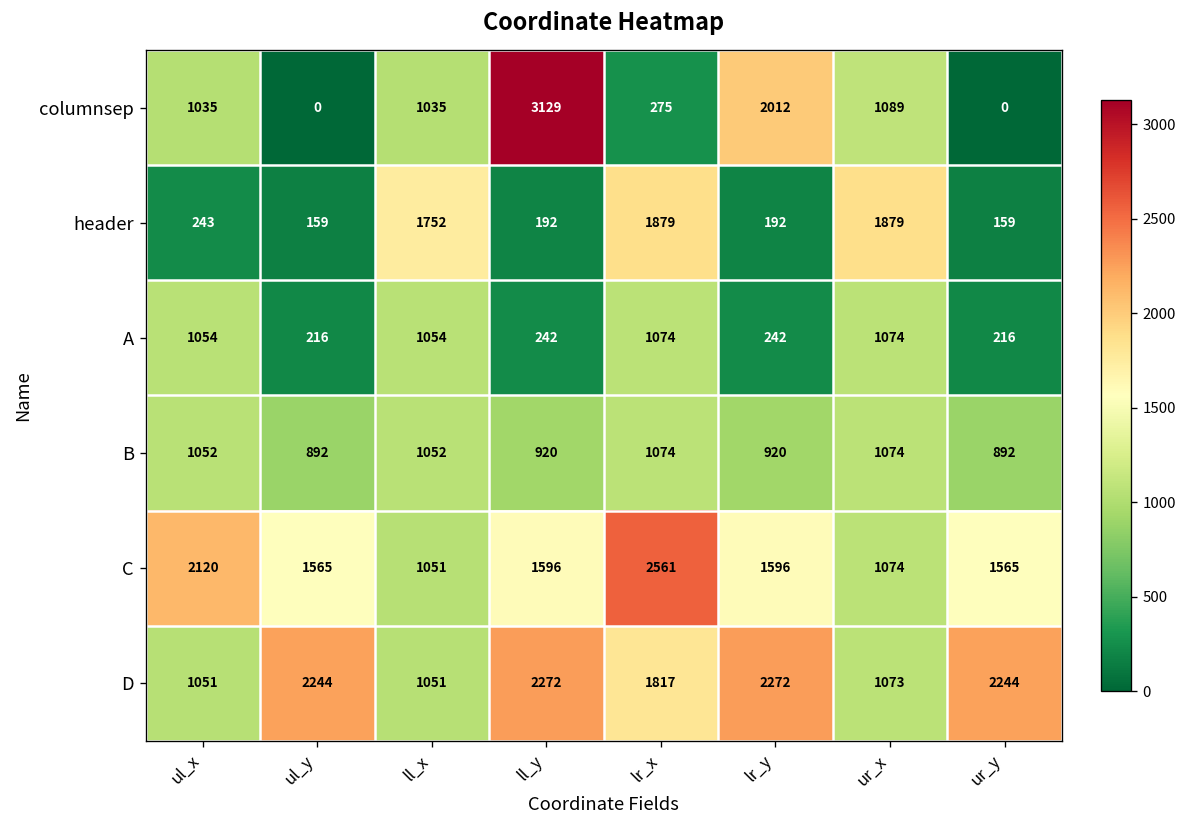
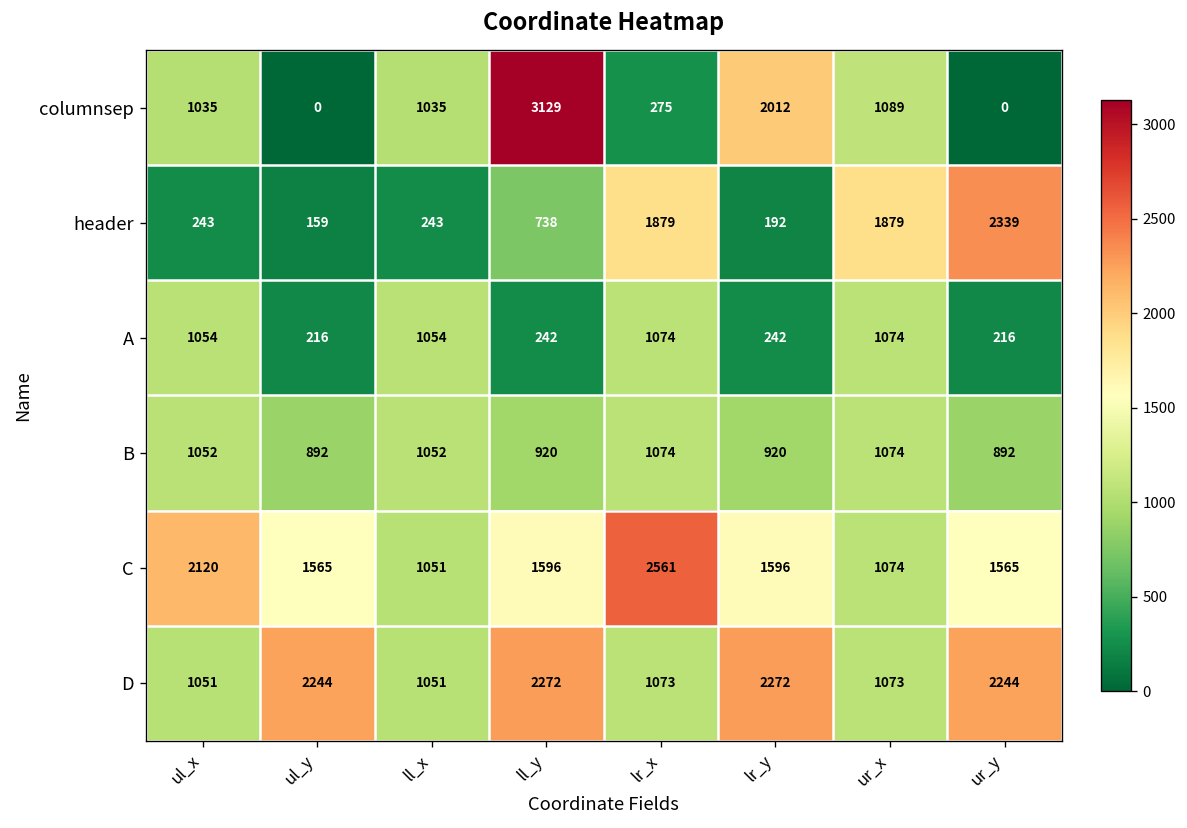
header, ll_x: 1752 -> 243
header, ll_y: 192 -> 738
header, ur_y: 159 -> 2339
D, lr_x: 1817 -> 1073
